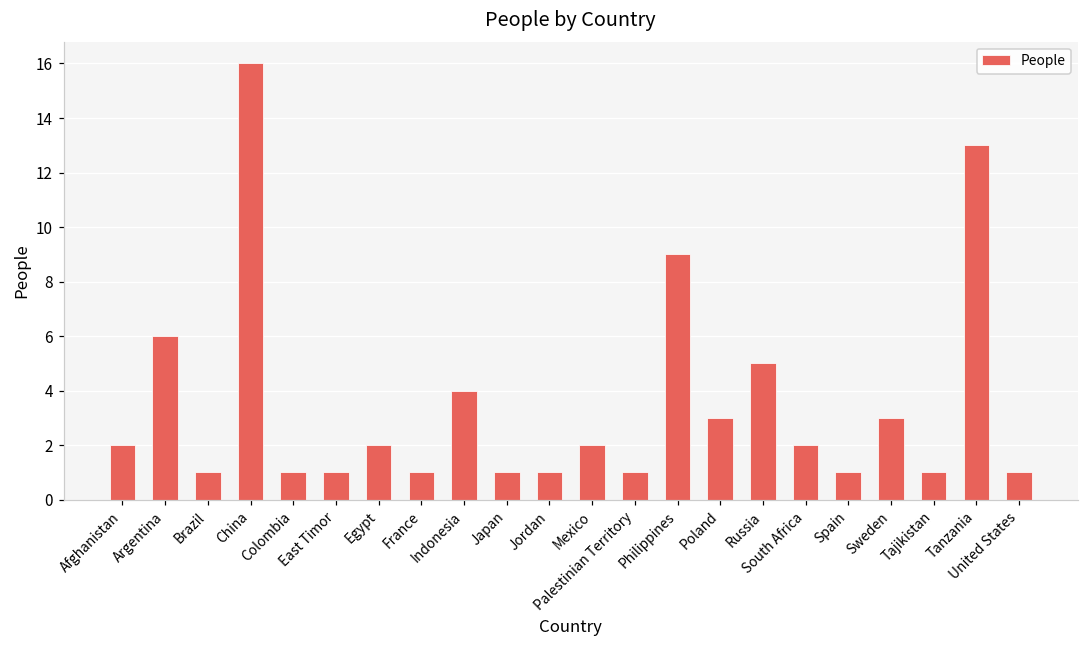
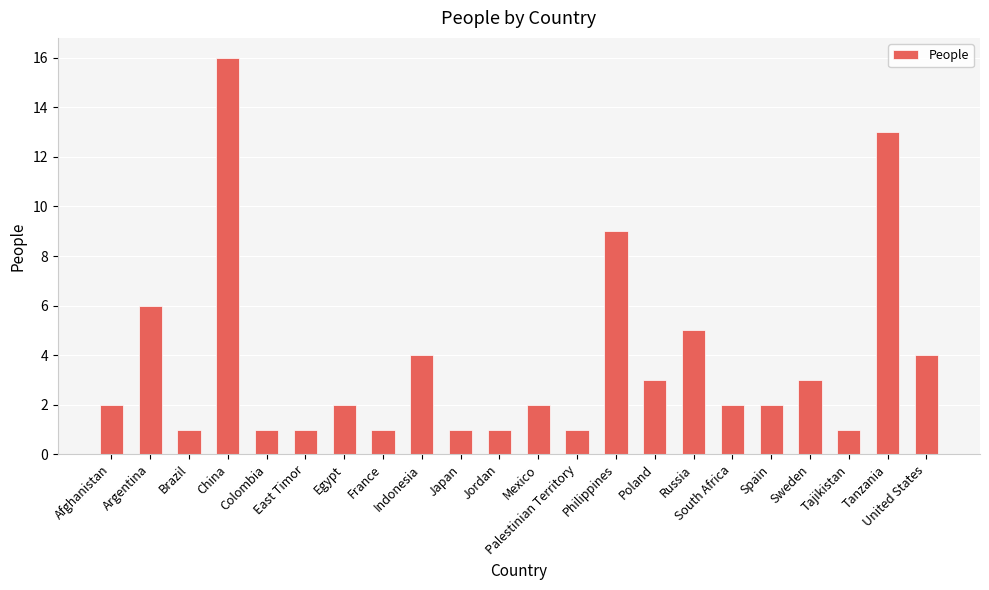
Spain: 1 -> 2
United States: 1 -> 4
